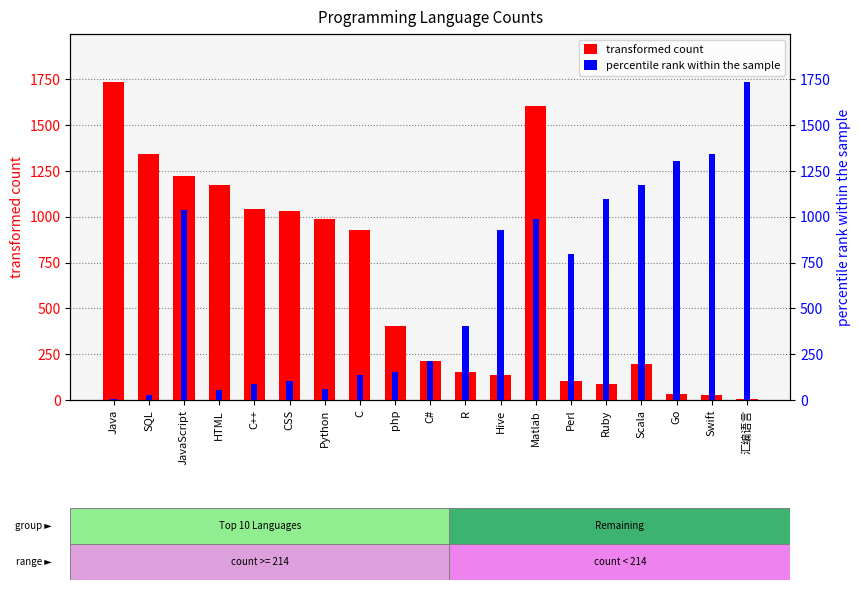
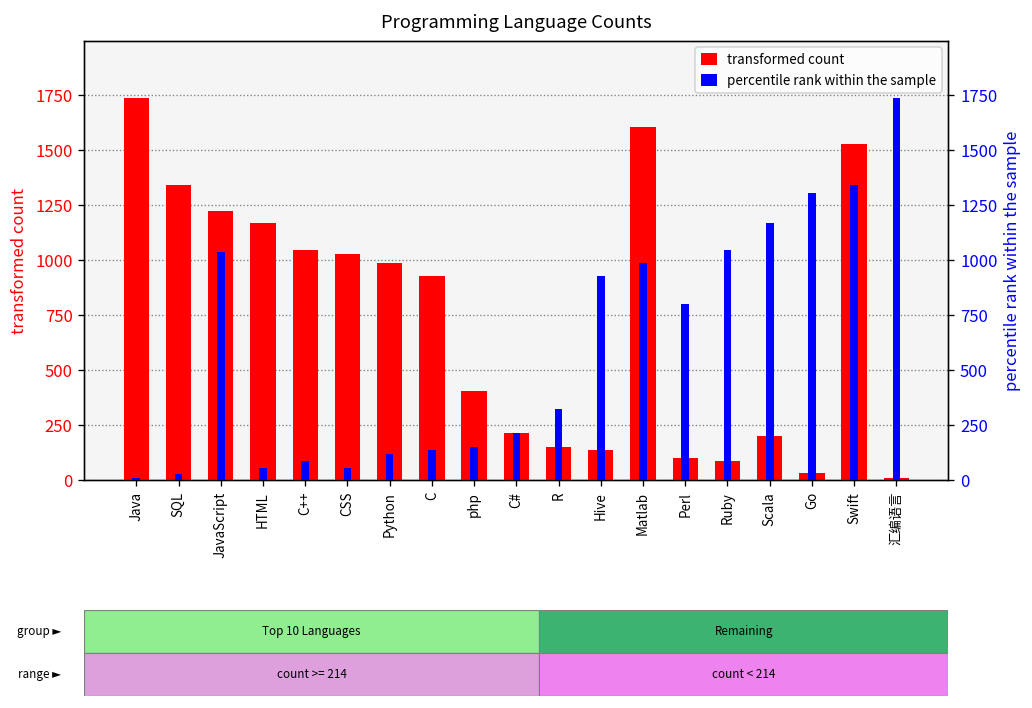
transformed count, Swift: 30 -> 1530
percentile rank within the sample, CSS: 100 -> 50
percentile rank within the sample, Python: 60 -> 120
percentile rank within the sample, R: 400 -> 320
percentile rank within the sample, Ruby: 1100 -> 1050
